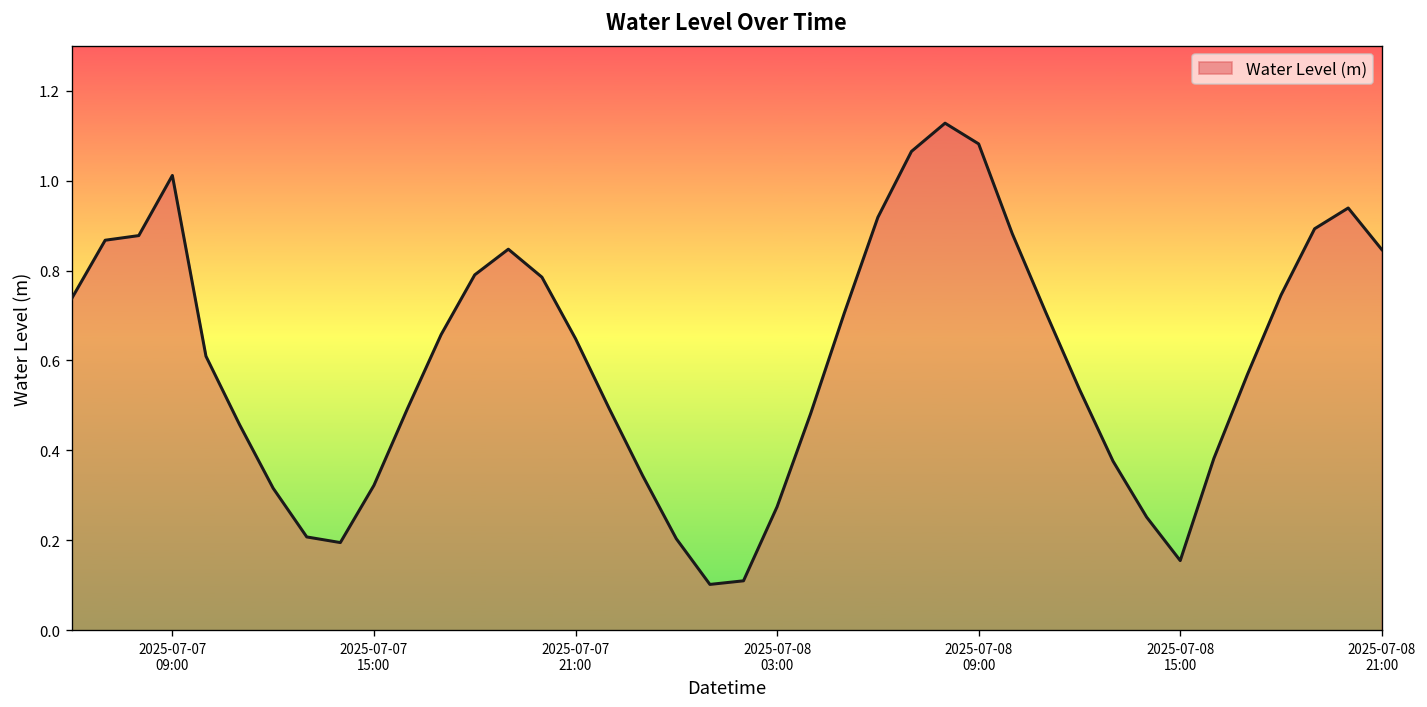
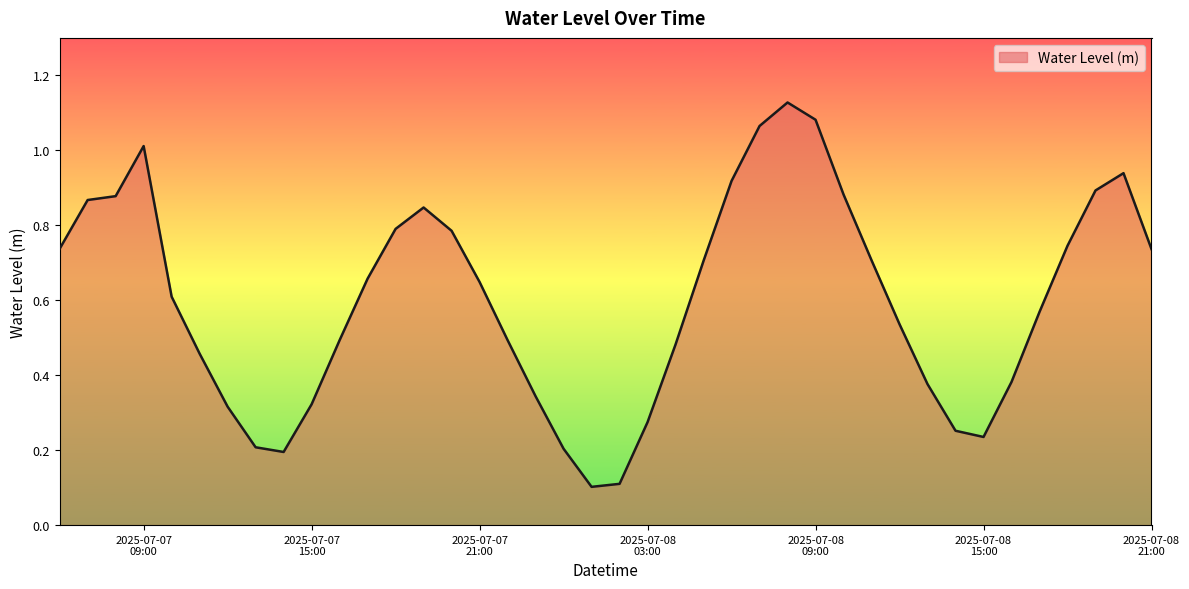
2025-07-08 15:00: 0.16 -> 0.24
2025-07-08 21:00: 0.85 -> 0.74
